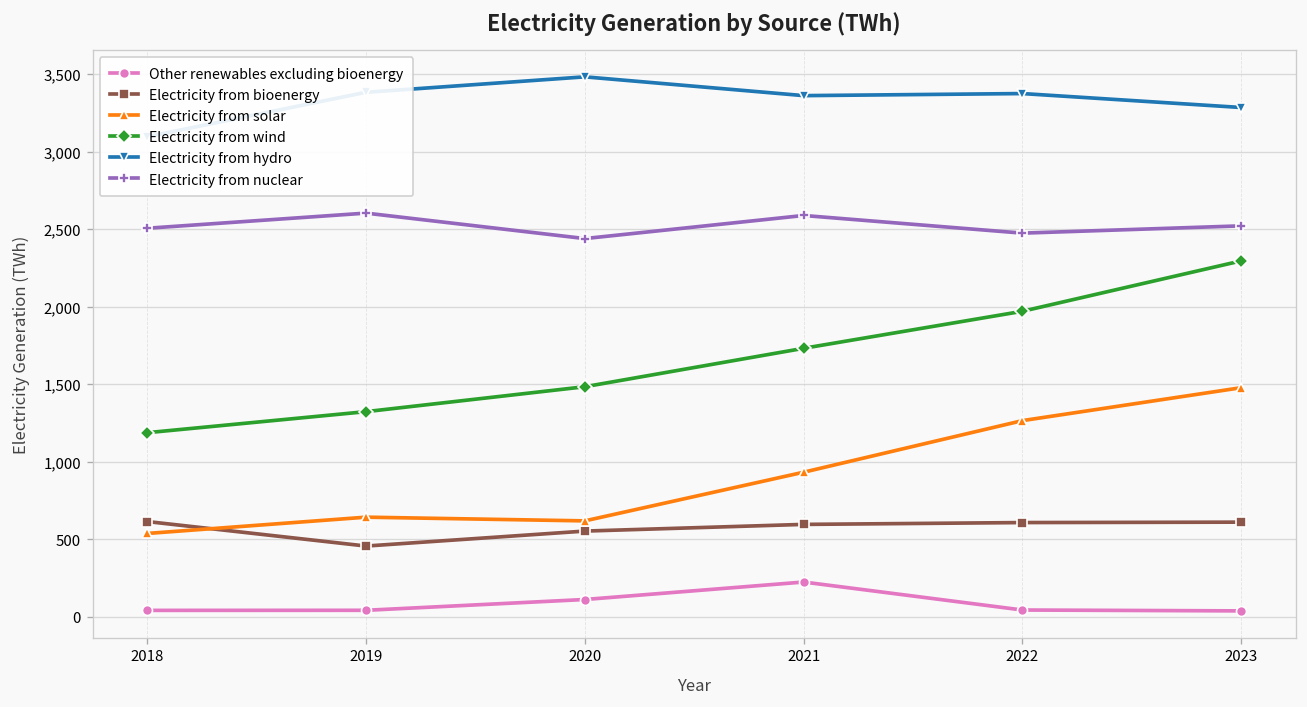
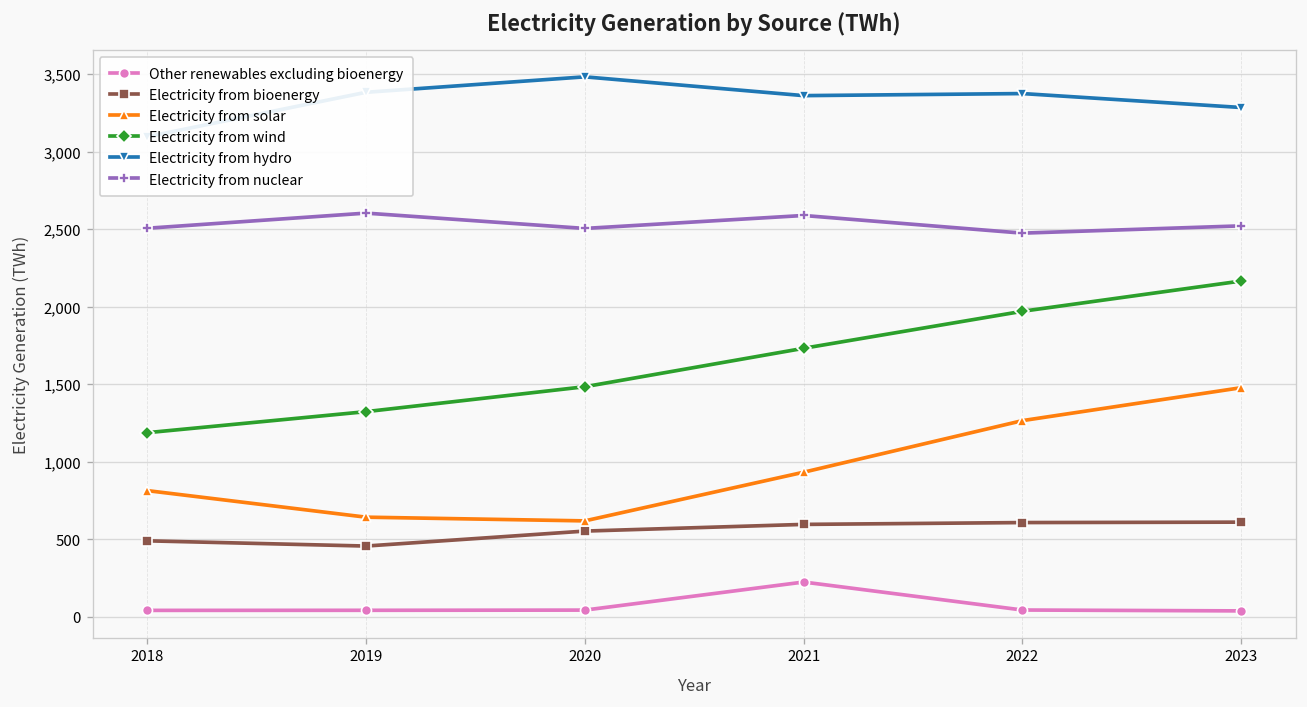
Electricity from bioenergy, 2018: 610 -> 490
Electricity from solar, 2018: 540 -> 810
Other renewables excluding bioenergy, 2020: 110 -> 40
Electricity from nuclear, 2020: 2,440 -> 2,500
Electricity from wind, 2023: 2,290 -> 2,160
